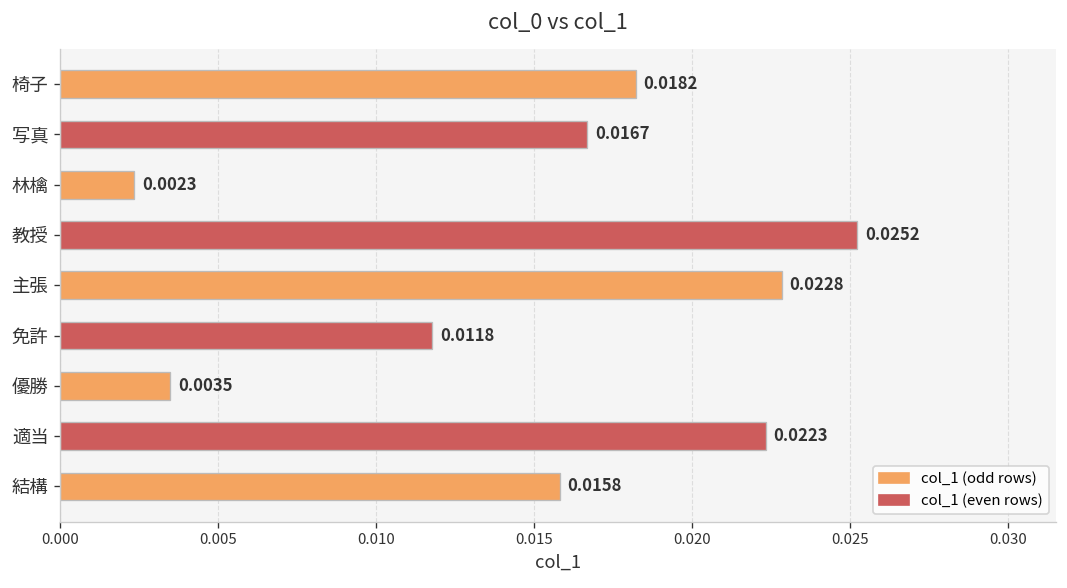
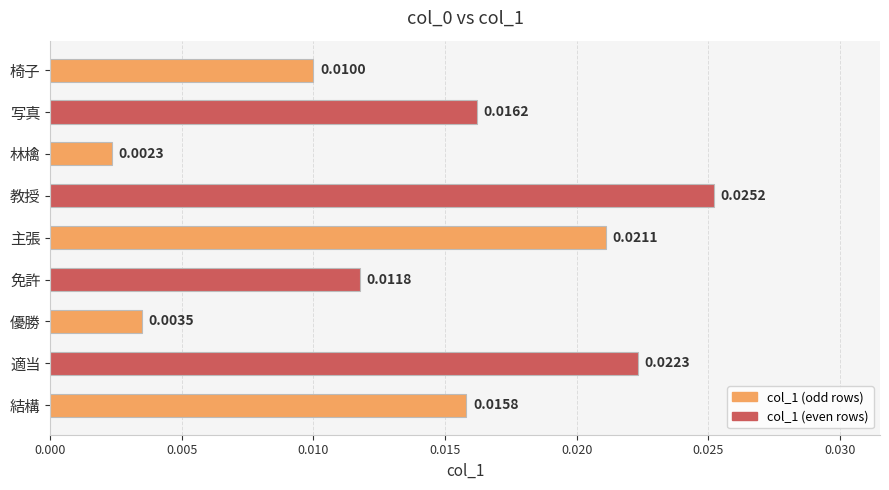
椅子: 0.0182 -> 0.0100
写真: 0.0167 -> 0.0162
主張: 0.0228 -> 0.0211
